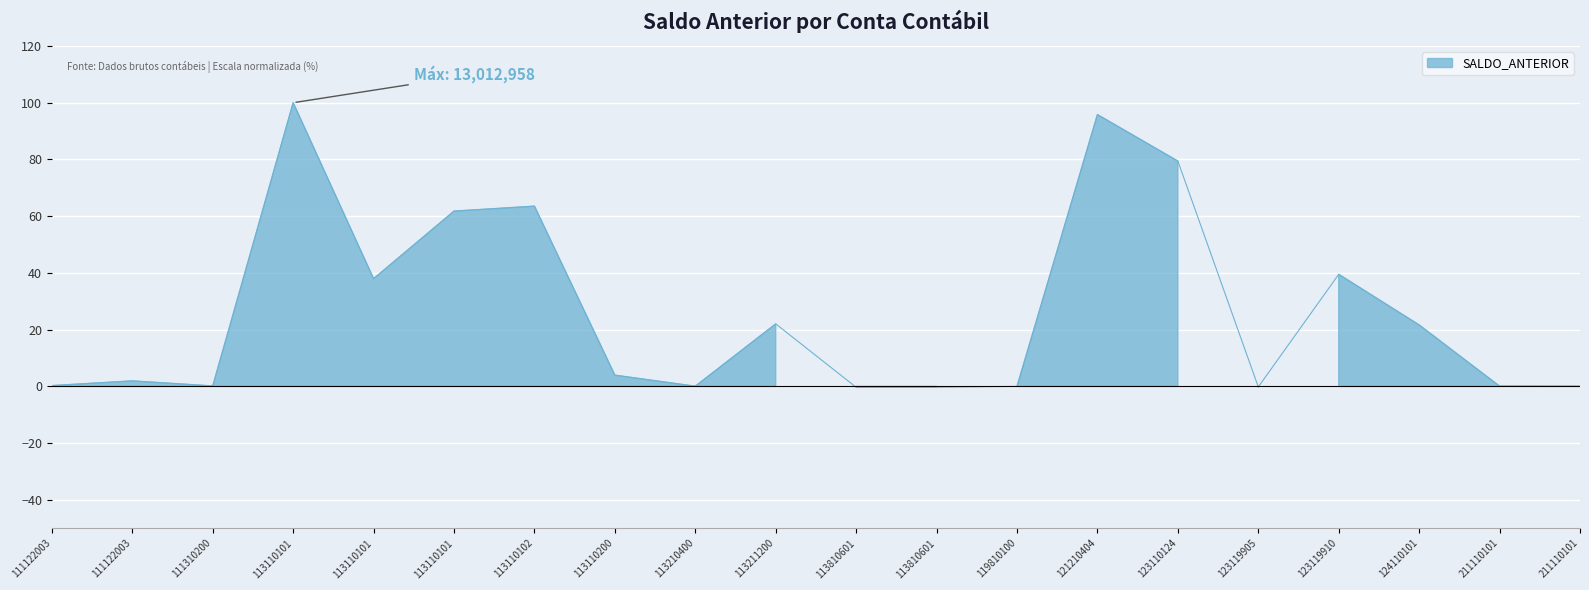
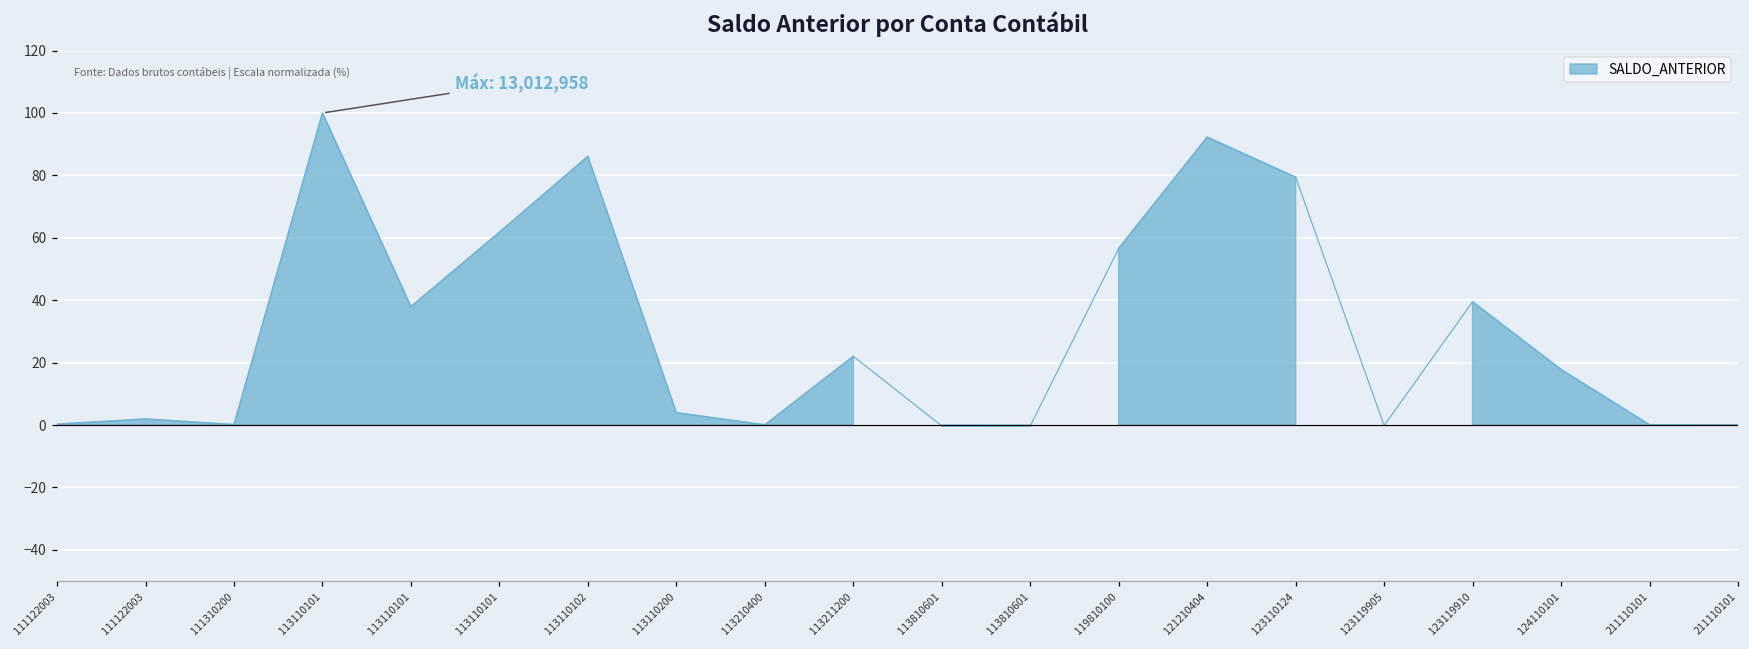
113110102: 64 -> 86
119810100: 0 -> 57
121210404: 96 -> 92
124110101: 22 -> 18
